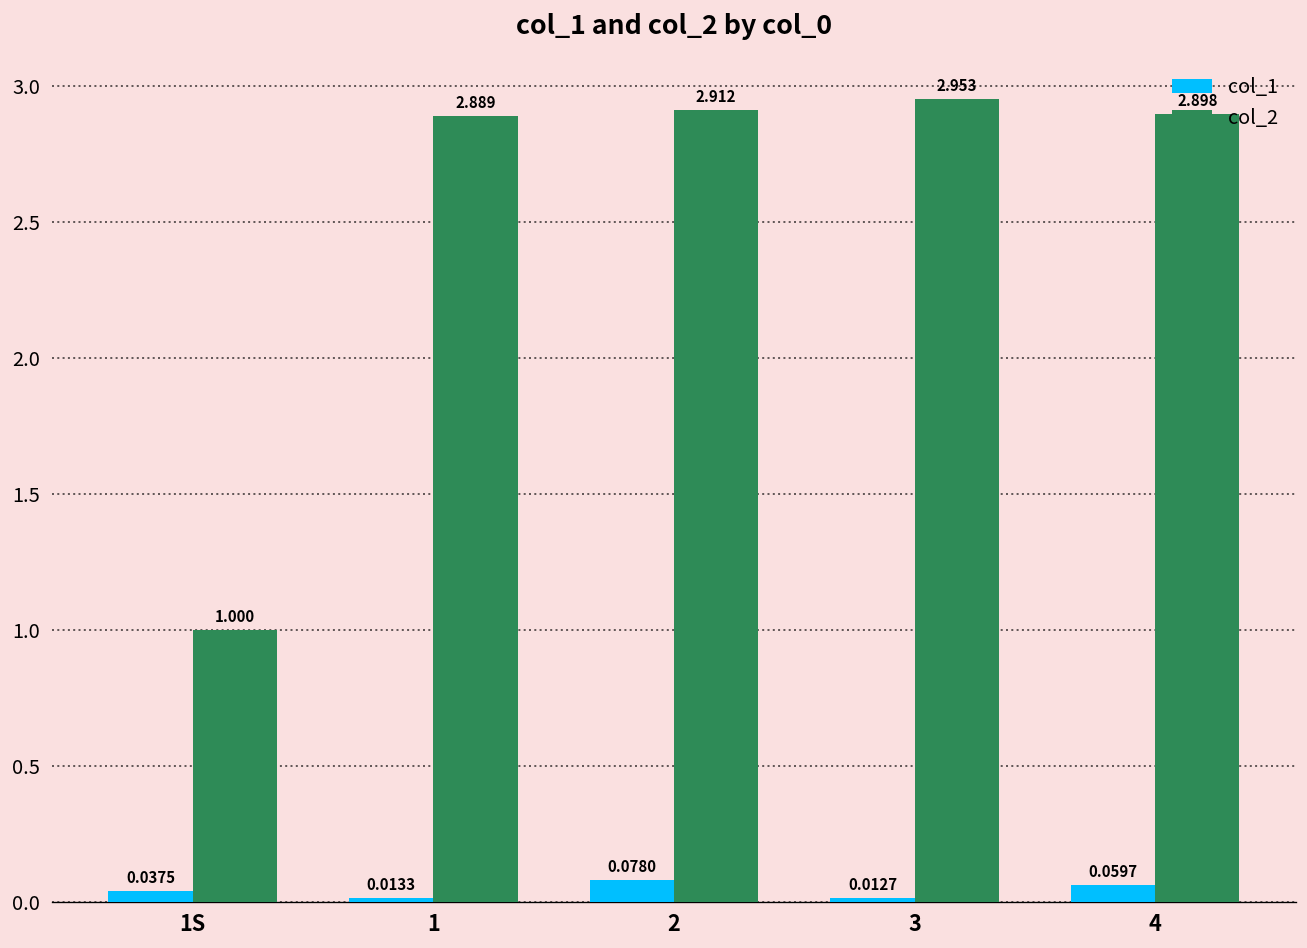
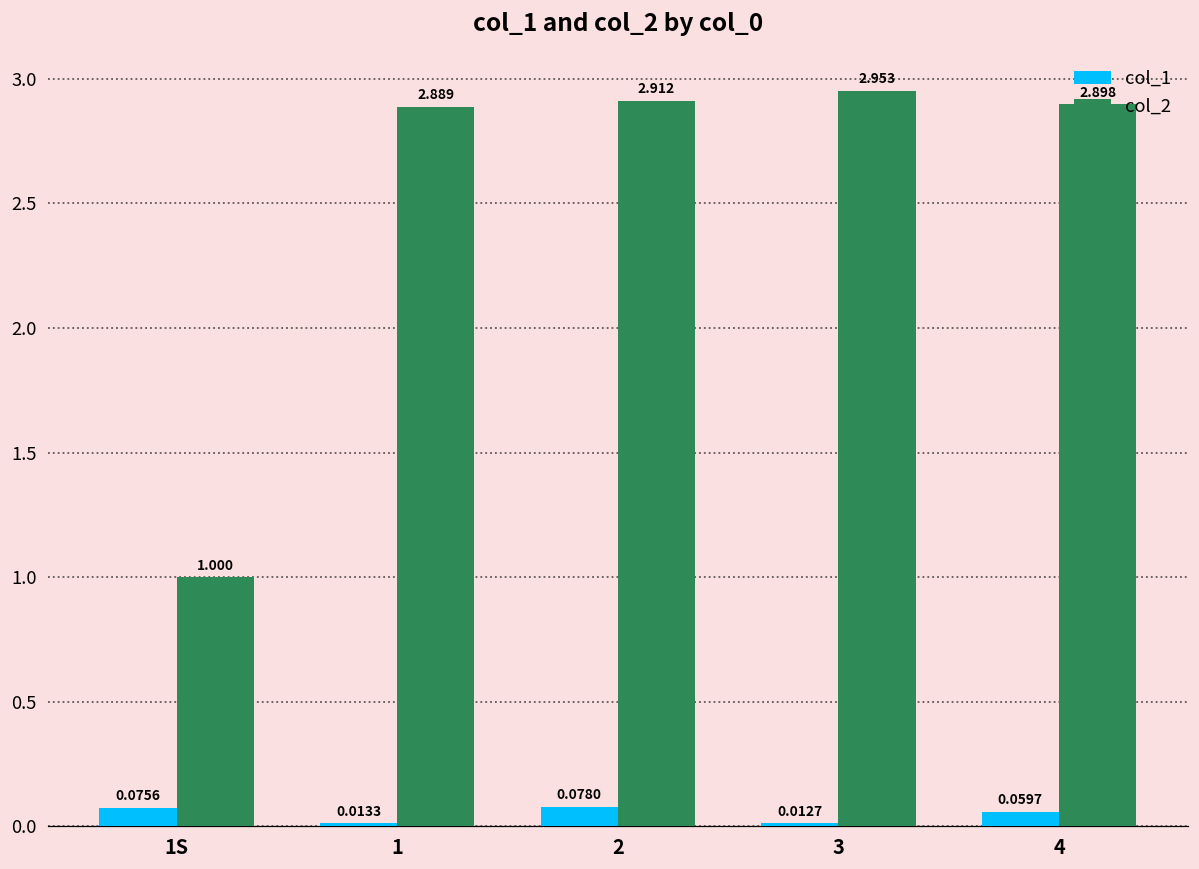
col_1, 1S: 0.0375 -> 0.0756
